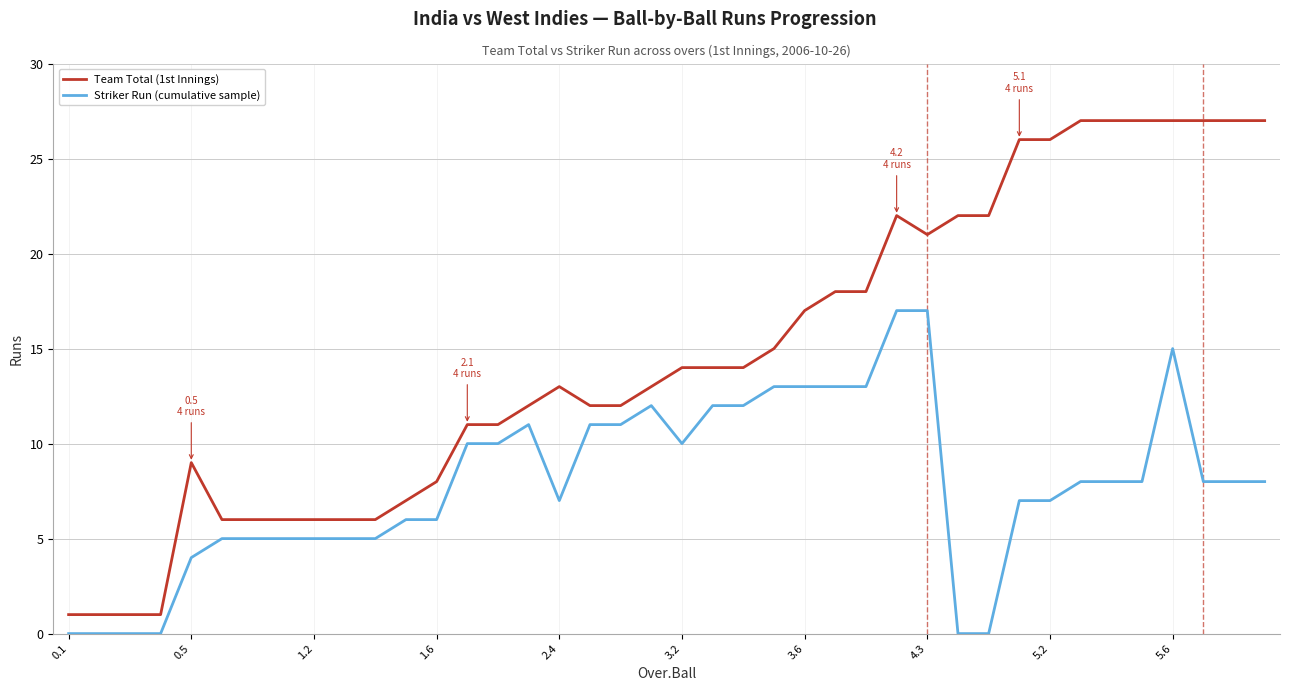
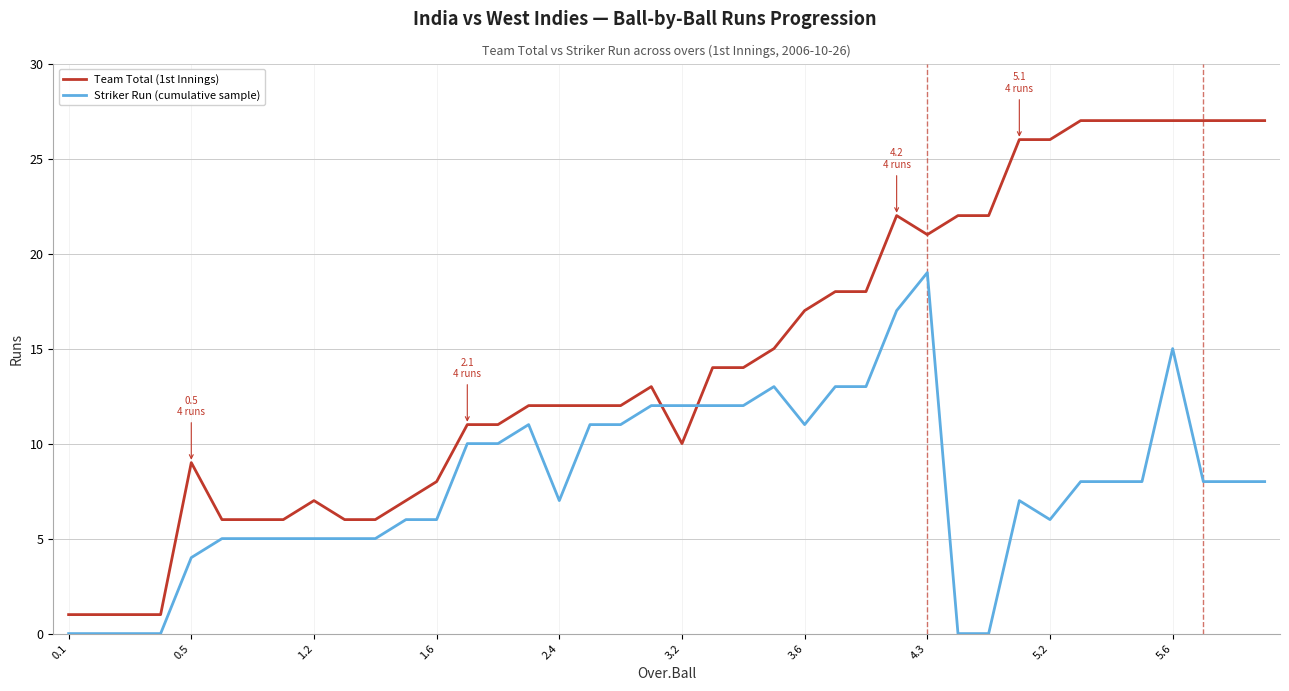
Team Total (1st Innings), 1.2: 6 -> 7
Team Total (1st Innings), 2.4: 13 -> 12
Team Total (1st Innings), 3.2: 14 -> 10
Striker Run (cumulative sample), 3.2: 10 -> 12
Striker Run (cumulative sample), 3.6: 13 -> 11
Striker Run (cumulative sample), 4.3: 17 -> 19
Striker Run (cumulative sample), 5.2: 7 -> 6
